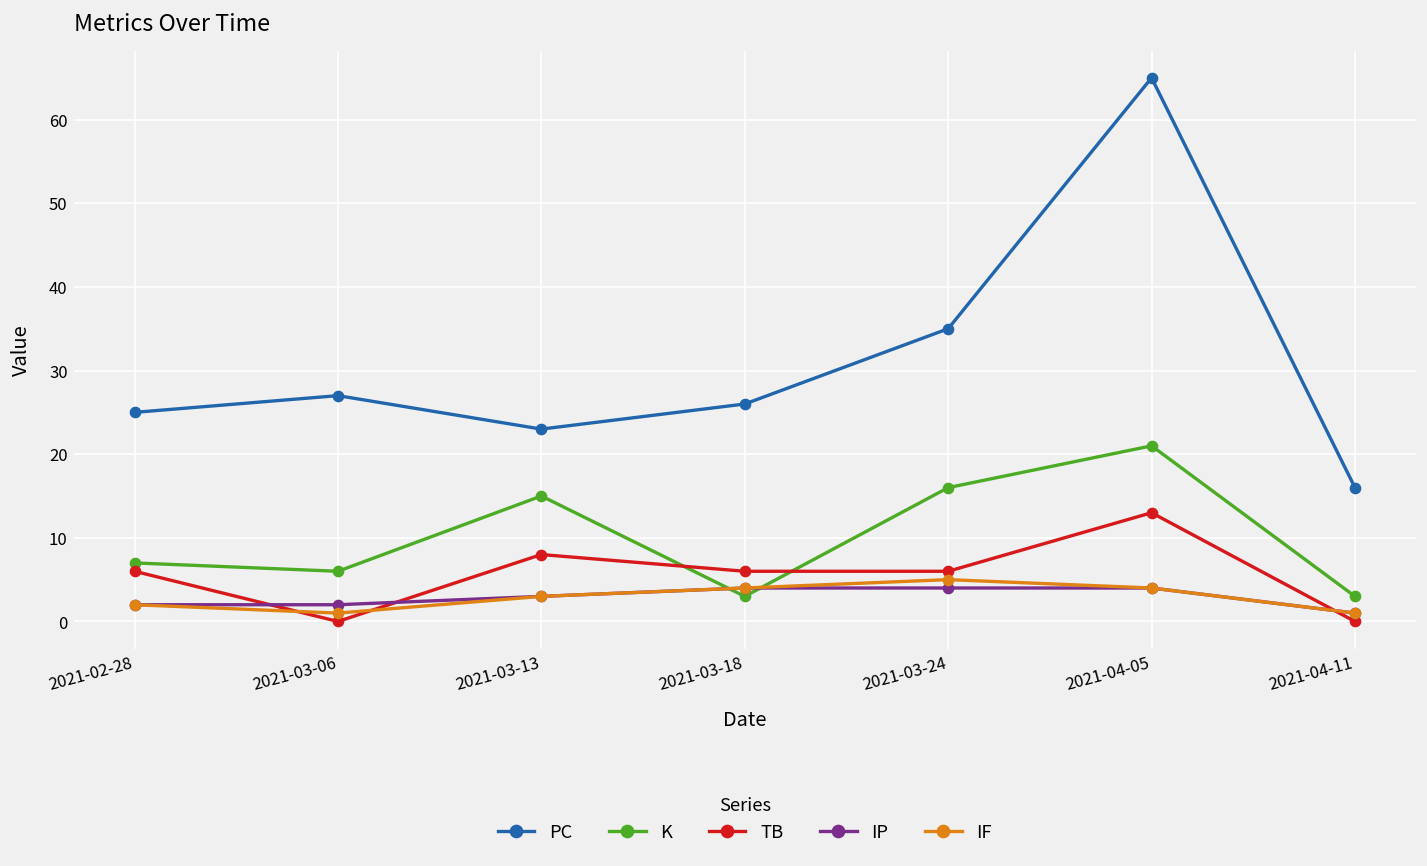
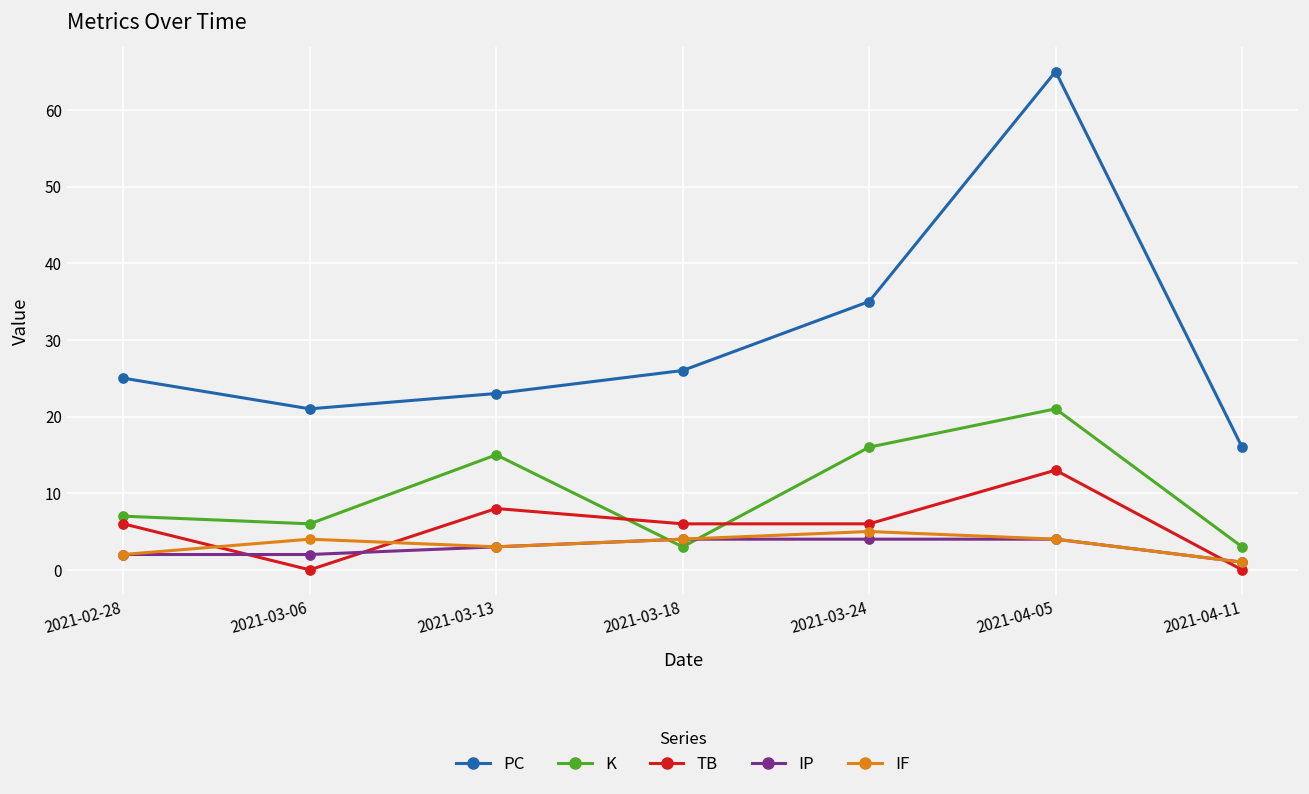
PC, 2021-03-06: 27 -> 21
IF, 2021-03-06: 1 -> 4
